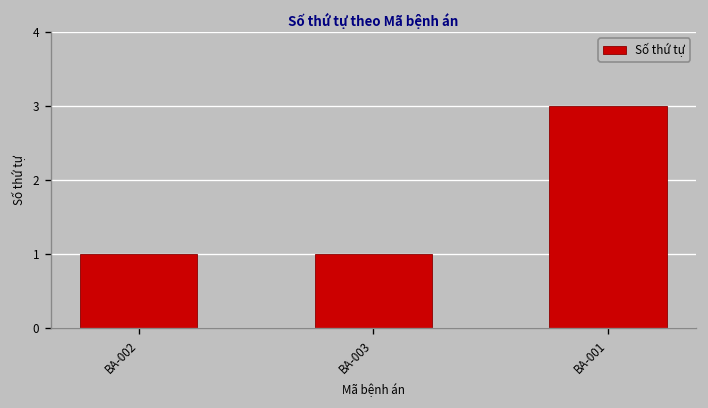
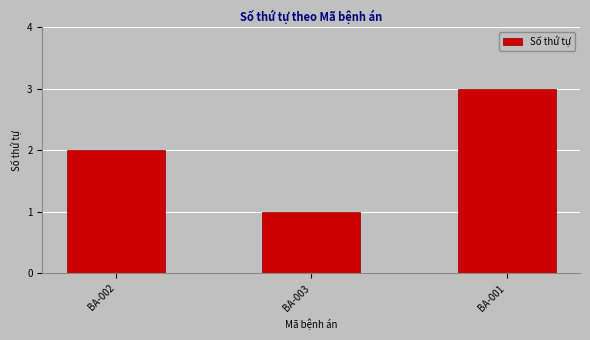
BA-002: 1 -> 2
